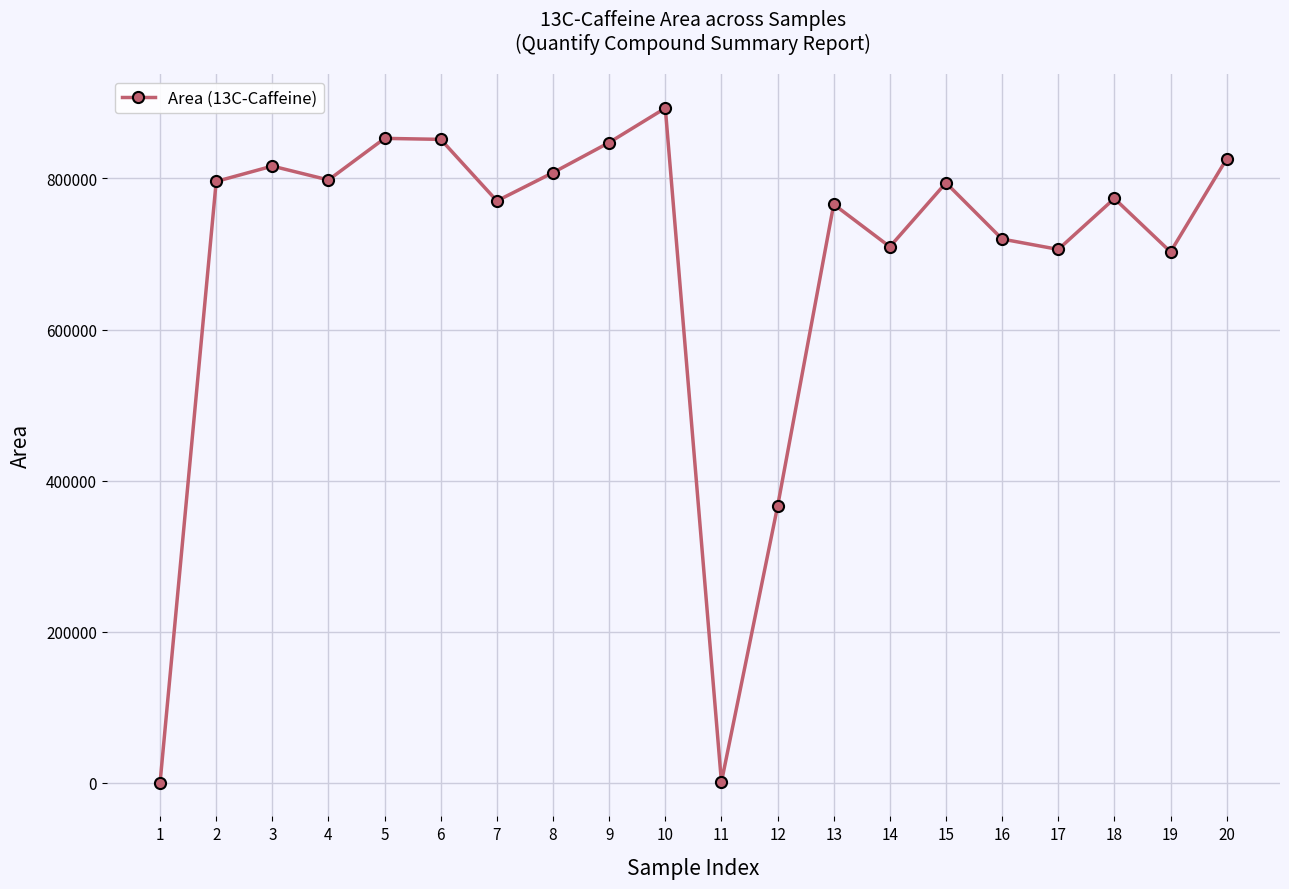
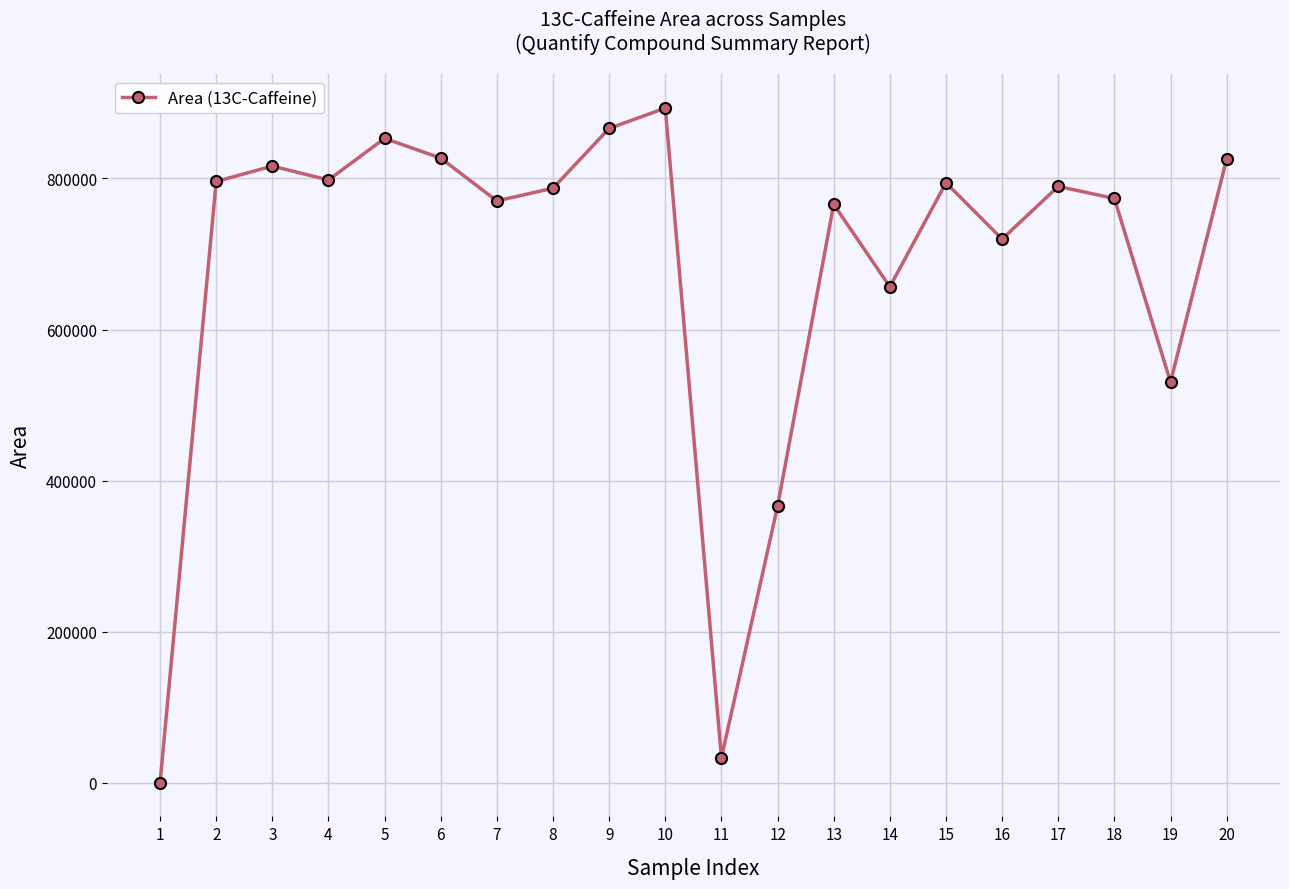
6: 850000 -> 830000
8: 810000 -> 790000
9: 850000 -> 870000
11: 0 -> 30000
14: 710000 -> 660000
17: 710000 -> 790000
19: 700000 -> 530000
